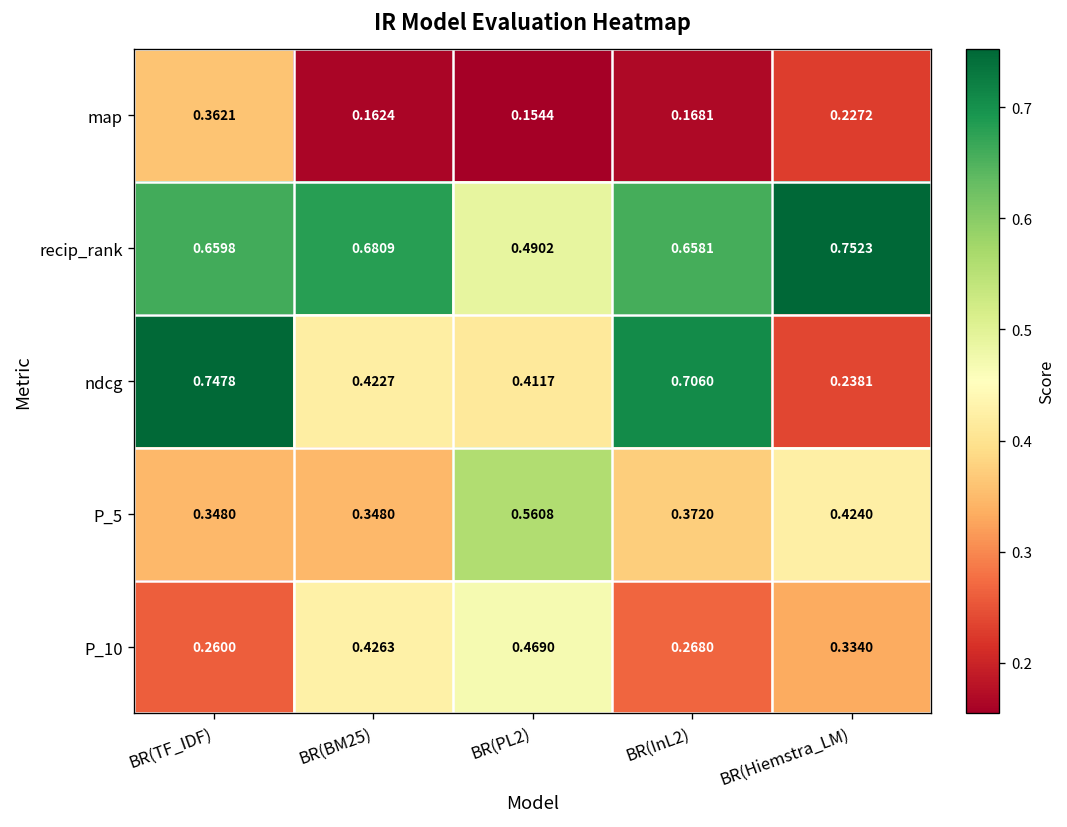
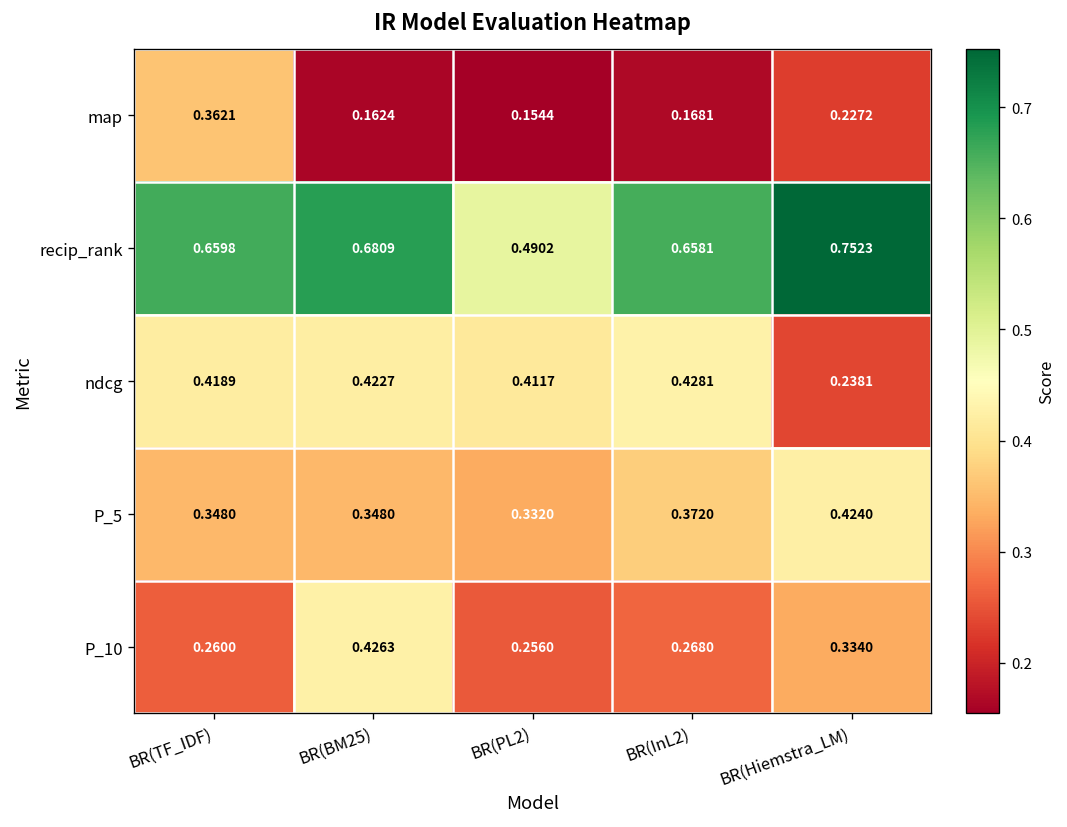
ndcg, BR(TF_IDF): 0.7478 -> 0.4189
ndcg, BR(InL2): 0.7060 -> 0.4281
P_5, BR(PL2): 0.5608 -> 0.3320
P_10, BR(PL2): 0.4690 -> 0.2560
